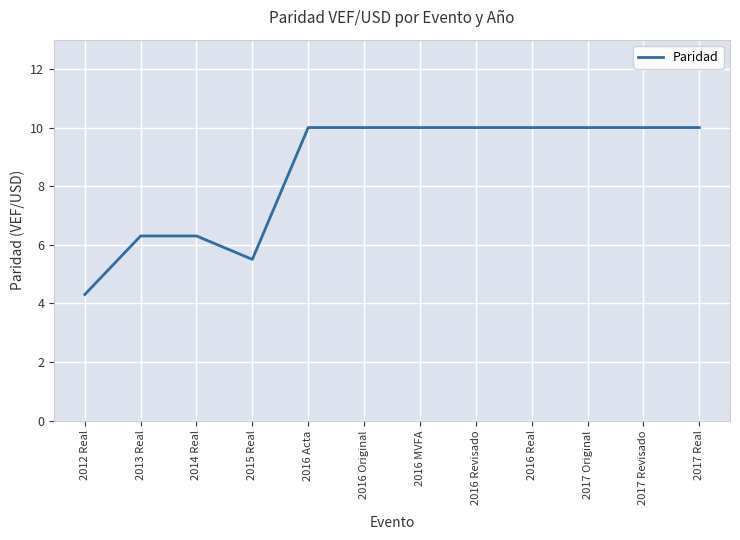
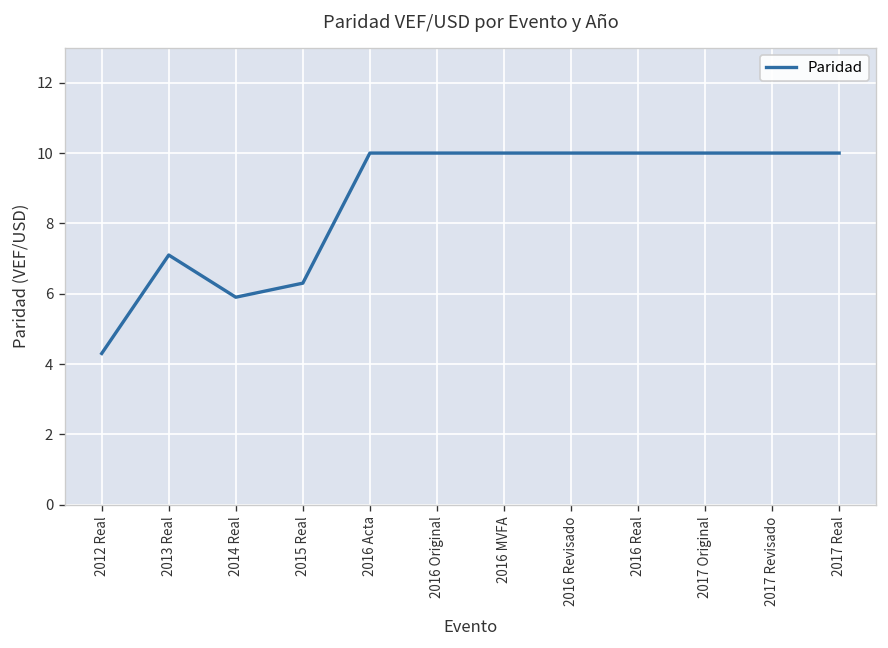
2013 Real: 6.3 -> 7.1
2014 Real: 6.3 -> 5.9
2015 Real: 5.5 -> 6.3
